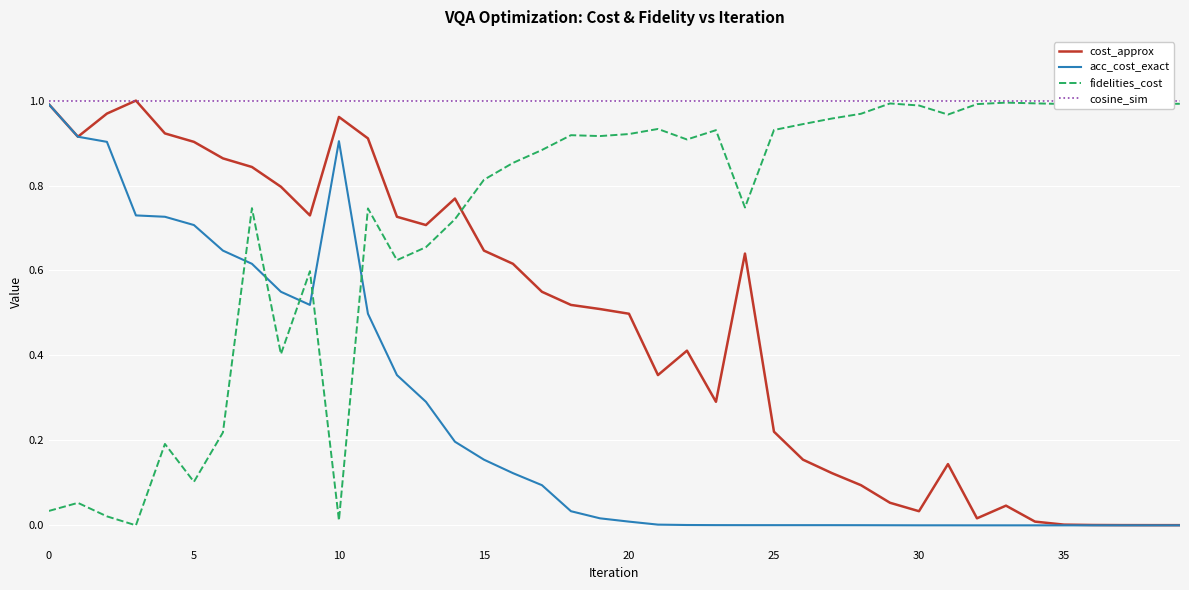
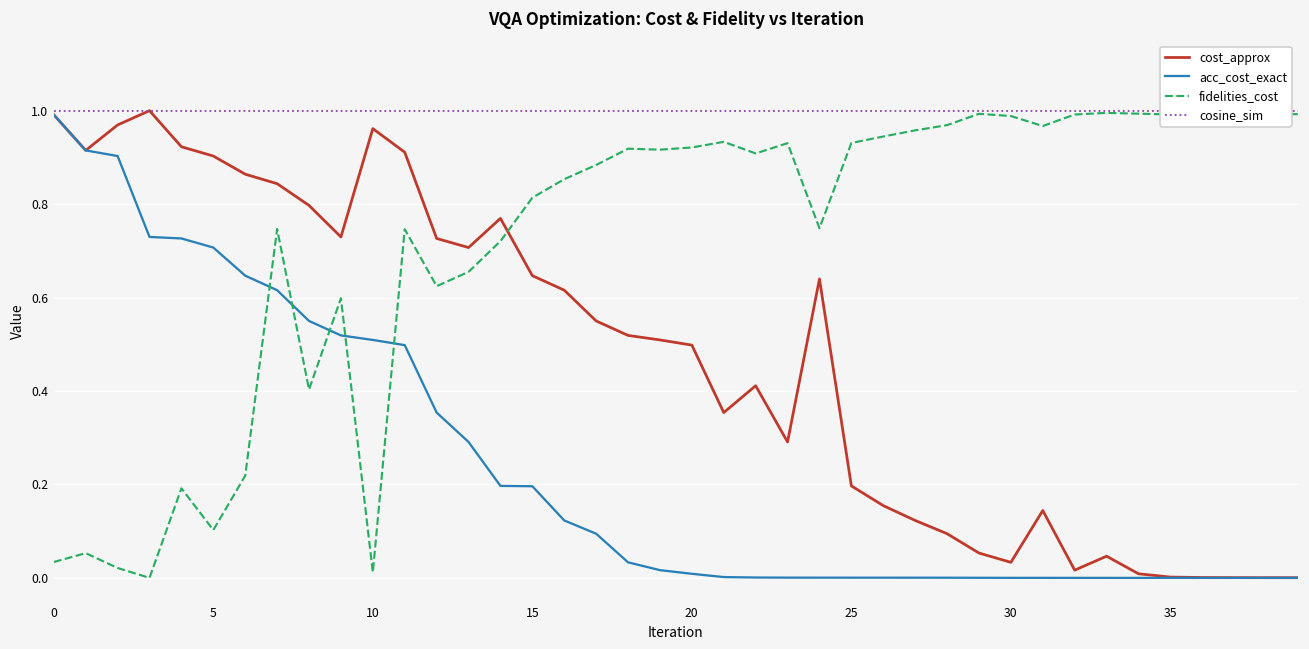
acc_cost_exact, 10: 0.90 -> 0.51
acc_cost_exact, 15: 0.15 -> 0.20
cost_approx, 25: 0.22 -> 0.20
